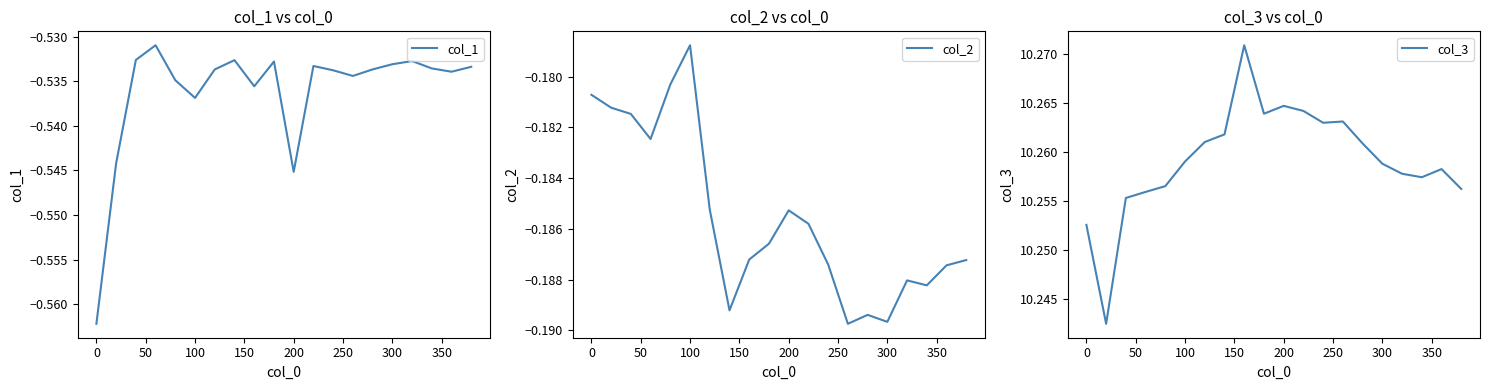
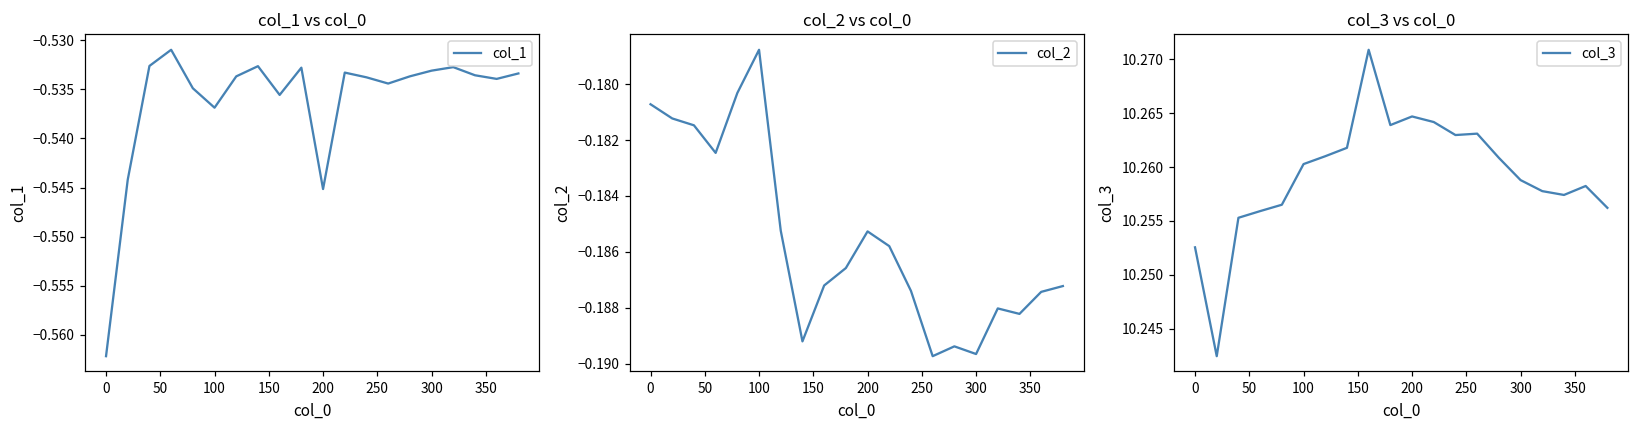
col_3 vs col_0, 100: 10.259 -> 10.260
